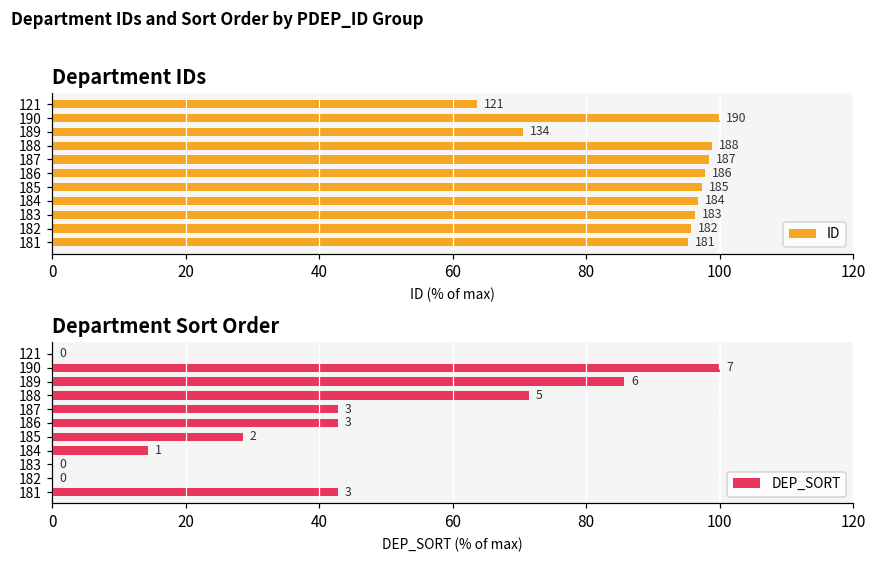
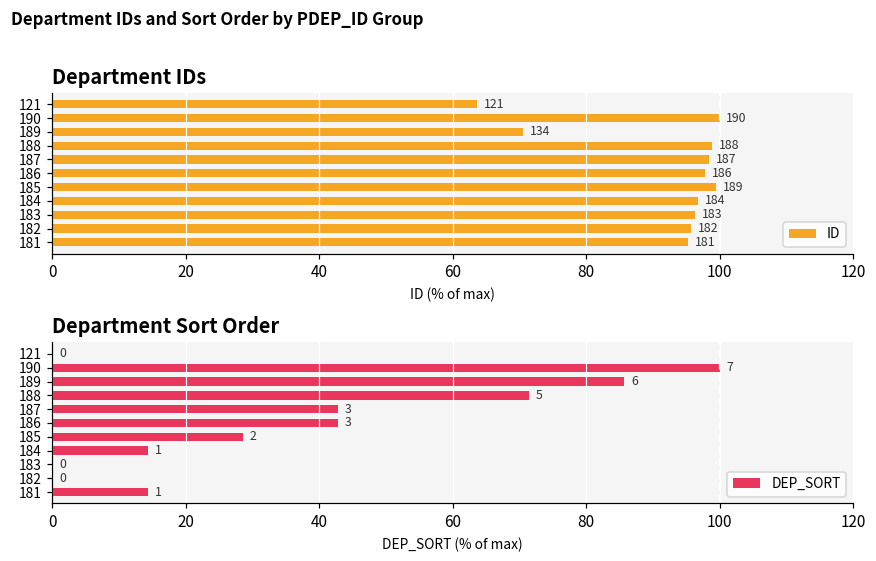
Department IDs, 185: 185 -> 189
Department Sort Order, 181: 3 -> 1
